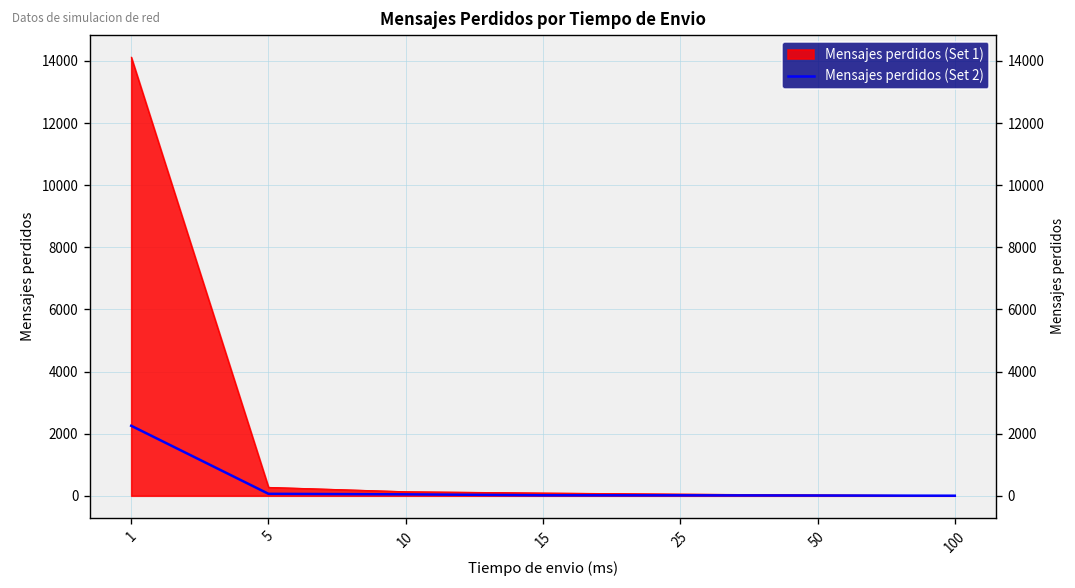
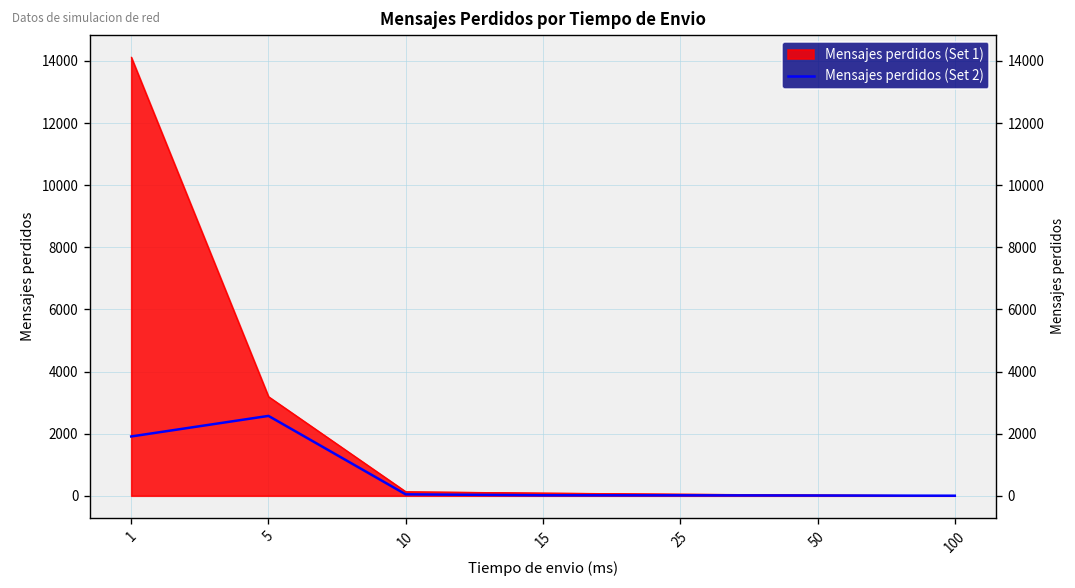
Mensajes perdidos (Set 2), 1: 2300 -> 1900
Mensajes perdidos (Set 1), 5: 300 -> 3200
Mensajes perdidos (Set 2), 5: 100 -> 2600
